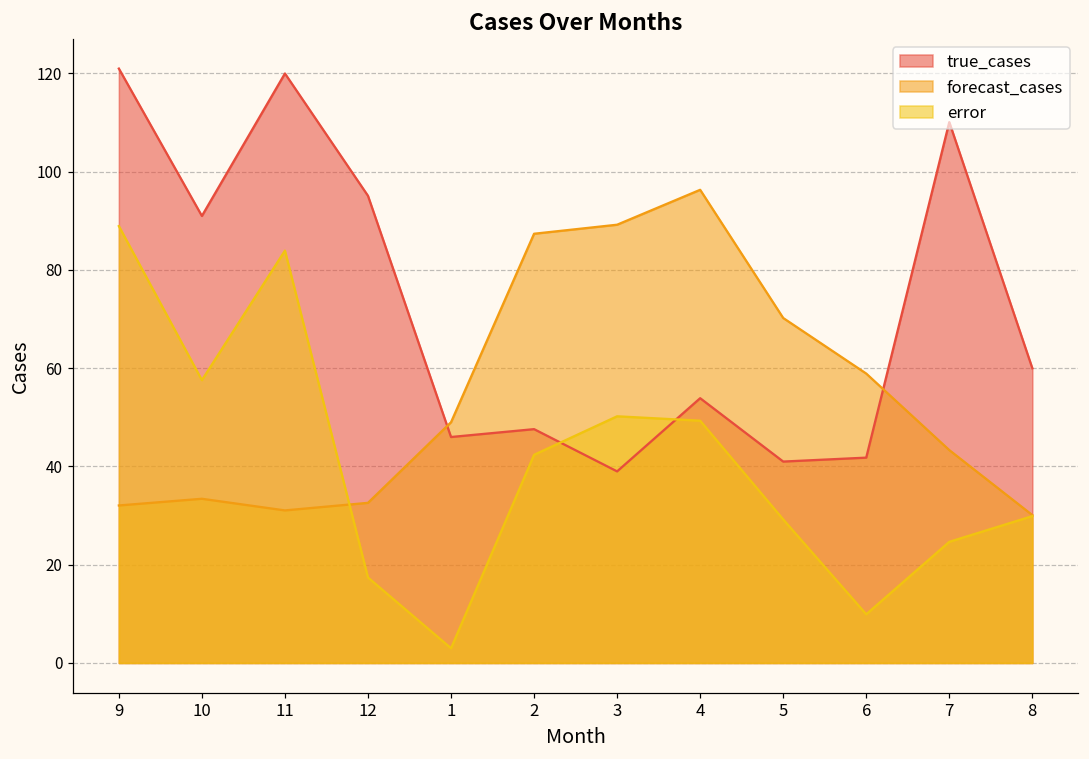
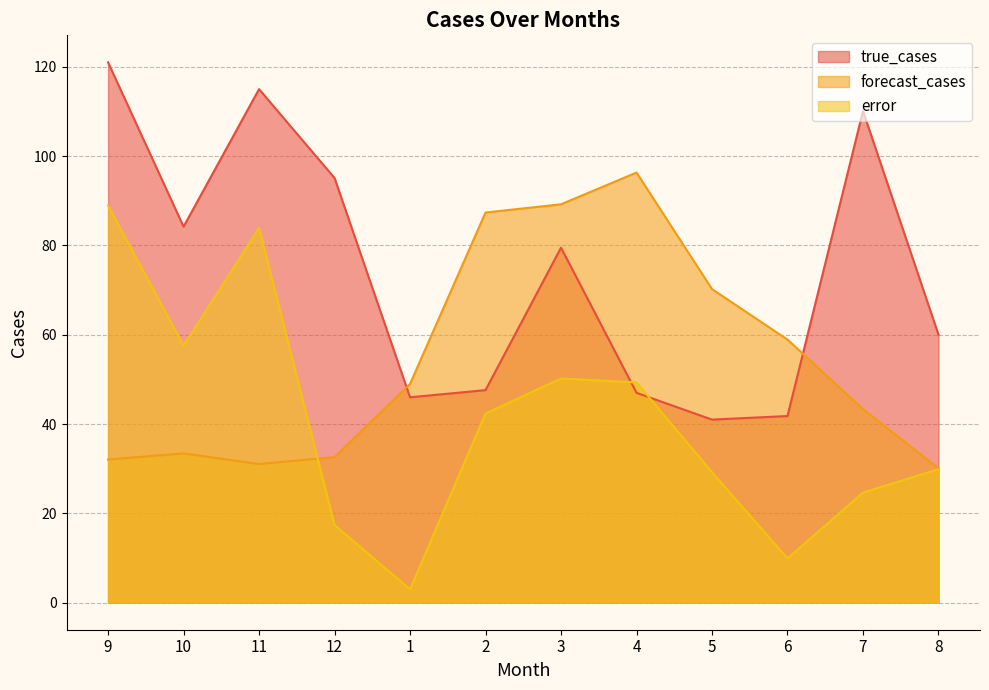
true_cases, 10: 91 -> 84
true_cases, 11: 120 -> 115
true_cases, 3: 39 -> 80
true_cases, 4: 54 -> 47
